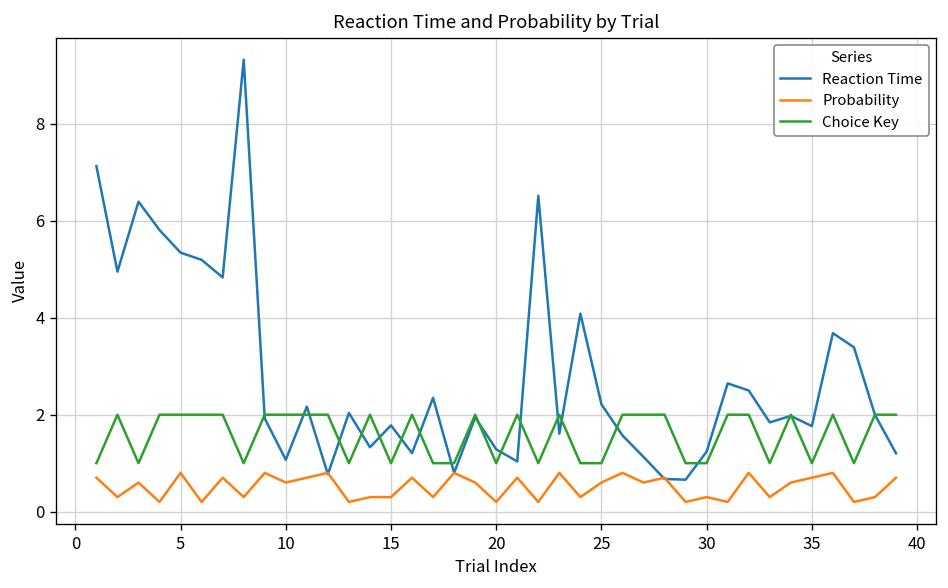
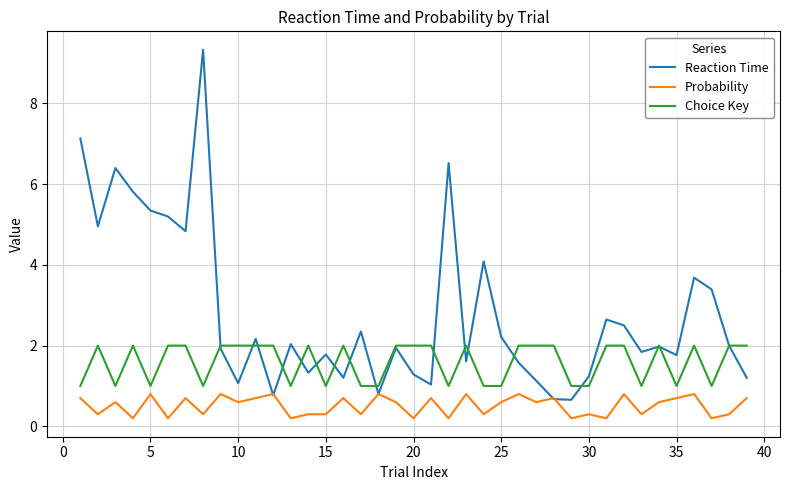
Choice Key, 5: 2 -> 1
Choice Key, 20: 1 -> 2
